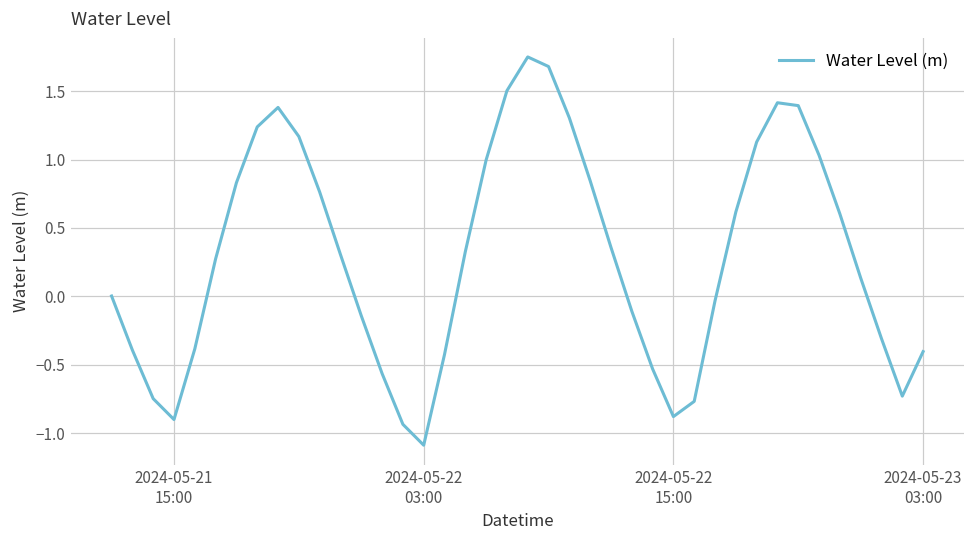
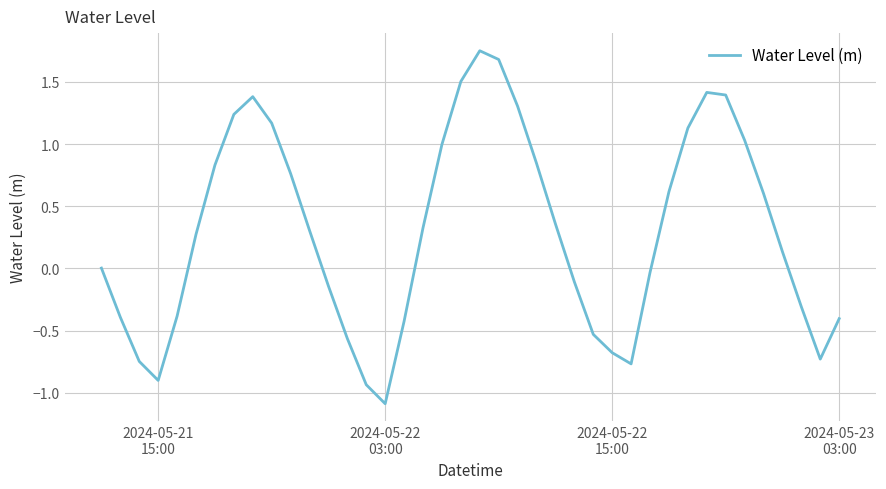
2024-05-22 15:00: -0.88 -> -0.68
